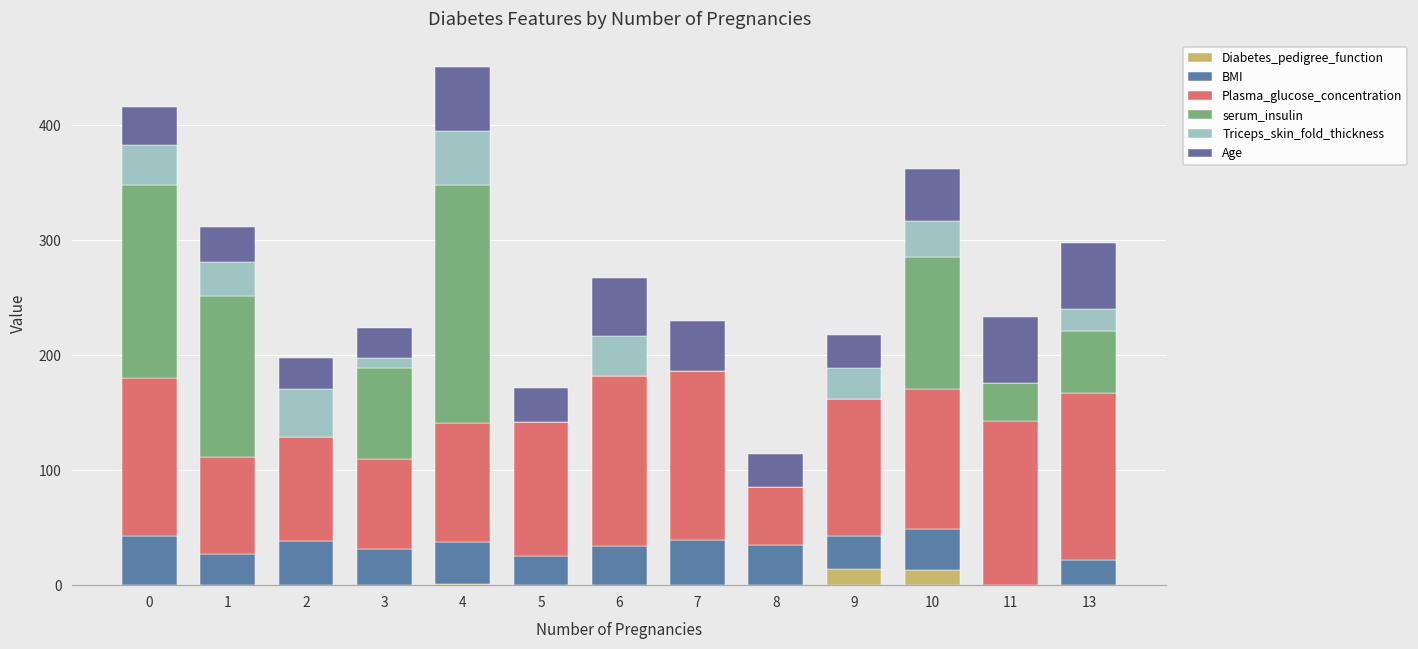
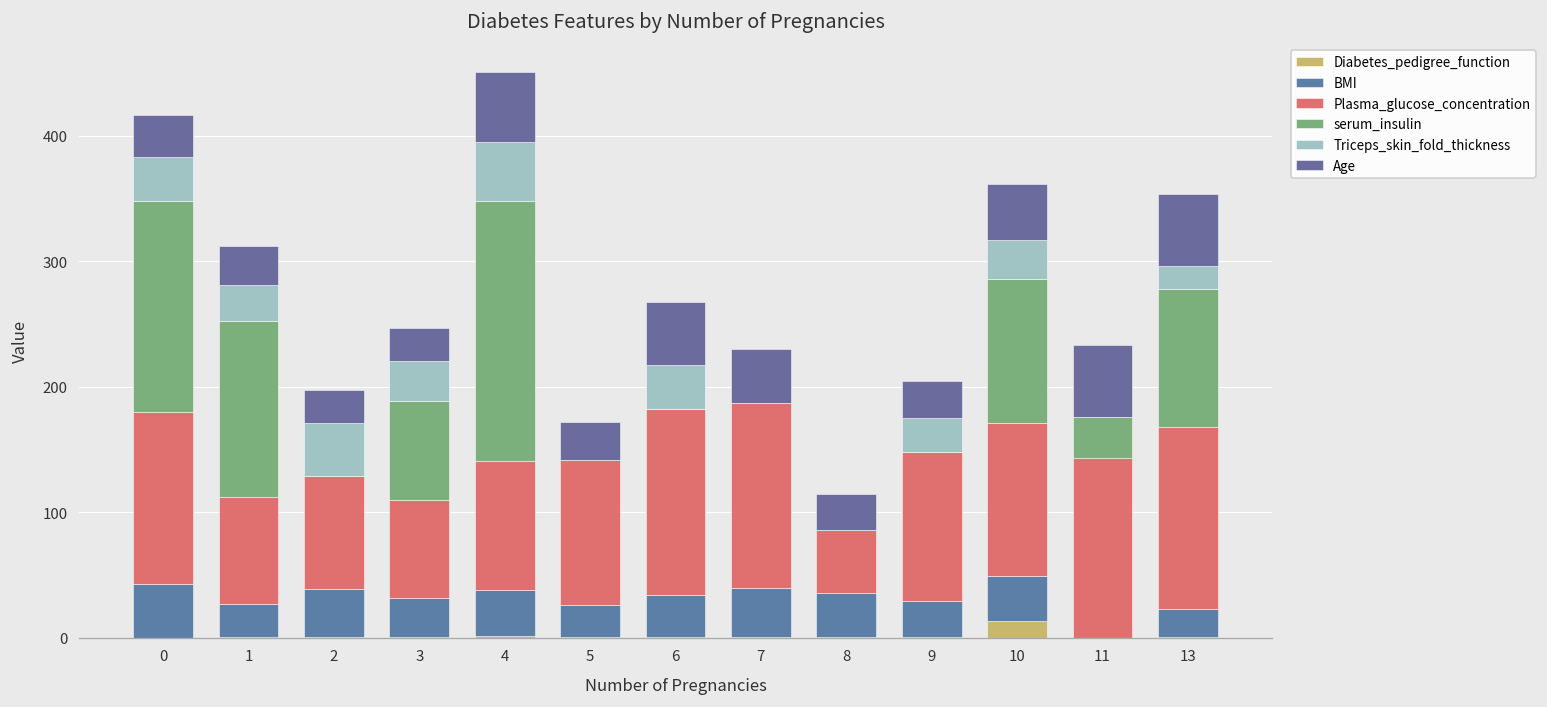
Triceps_skin_fold_thickness, 3: 9 -> 32
Diabetes_pedigree_function, 9: 14 -> 0
serum_insulin, 13: 54 -> 110
